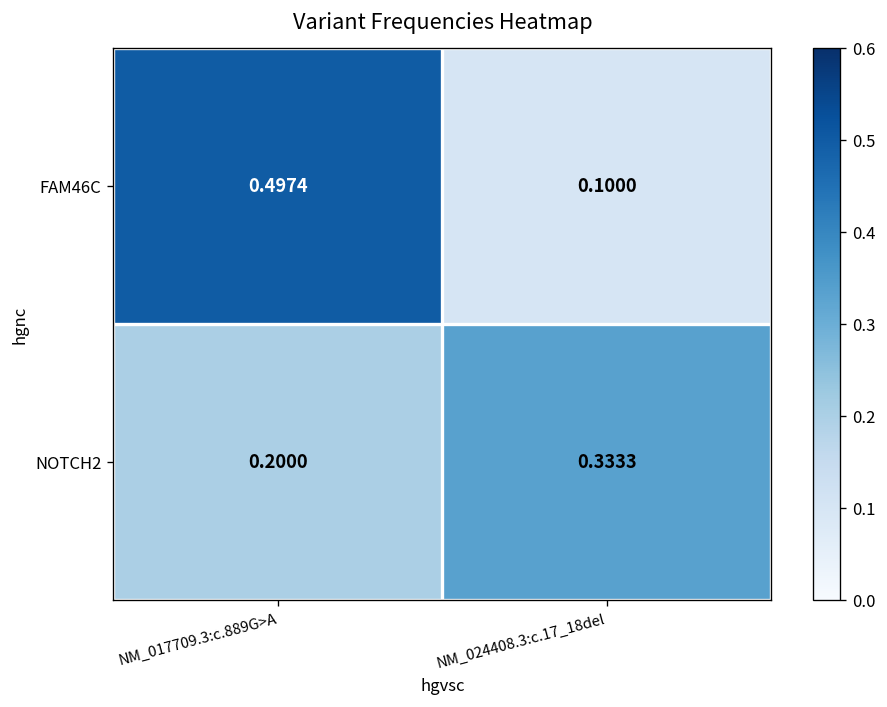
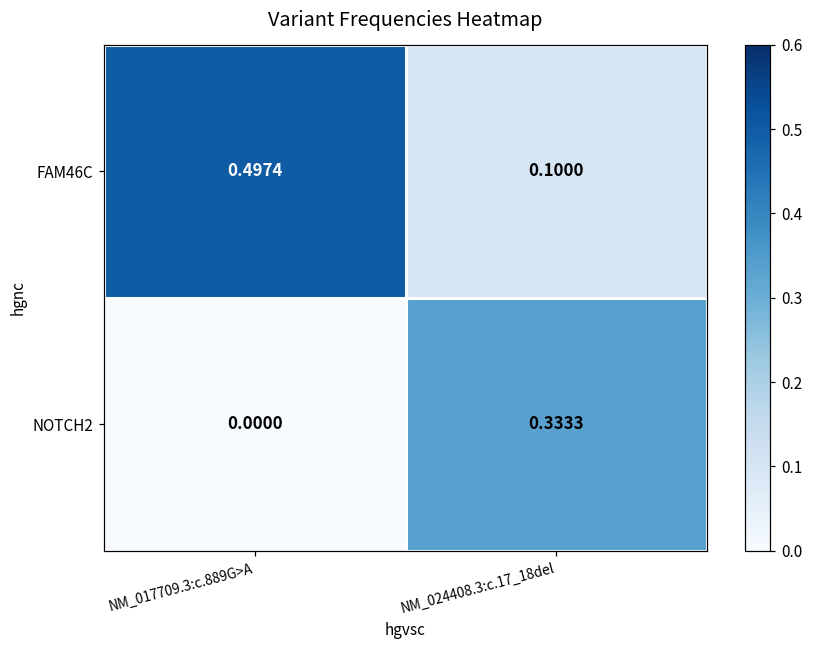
NOTCH2, NM_017709.3:c.889G>A: 0.2000 -> 0.0000
